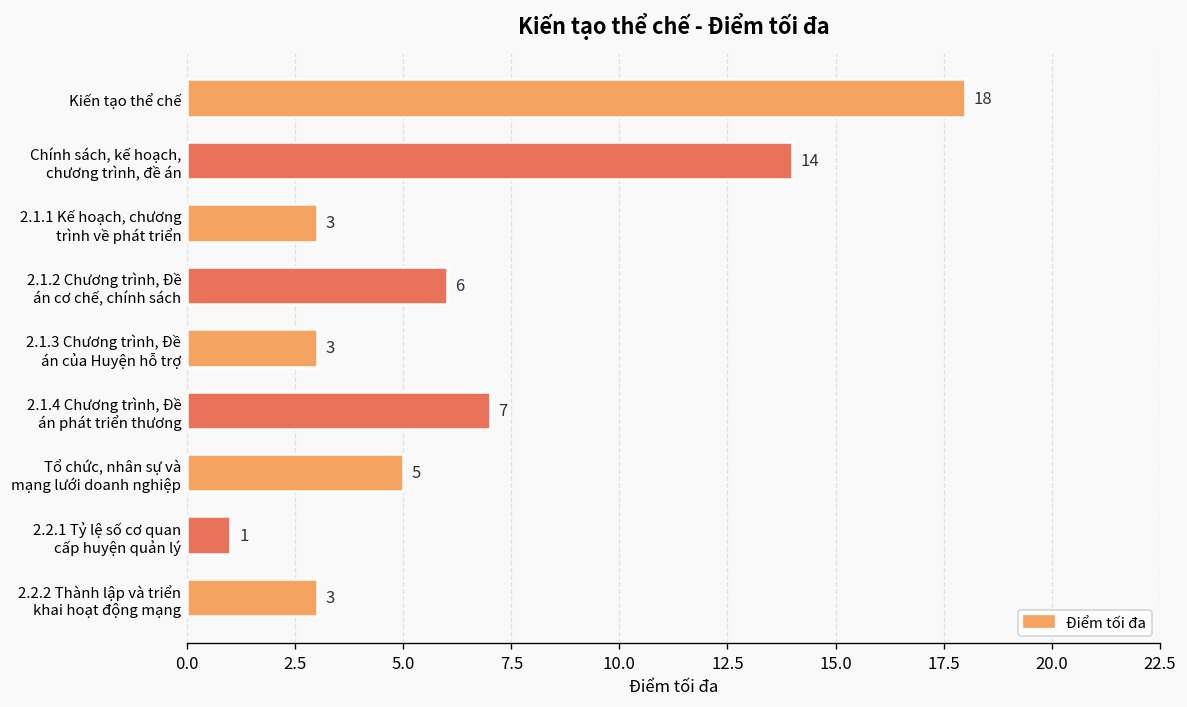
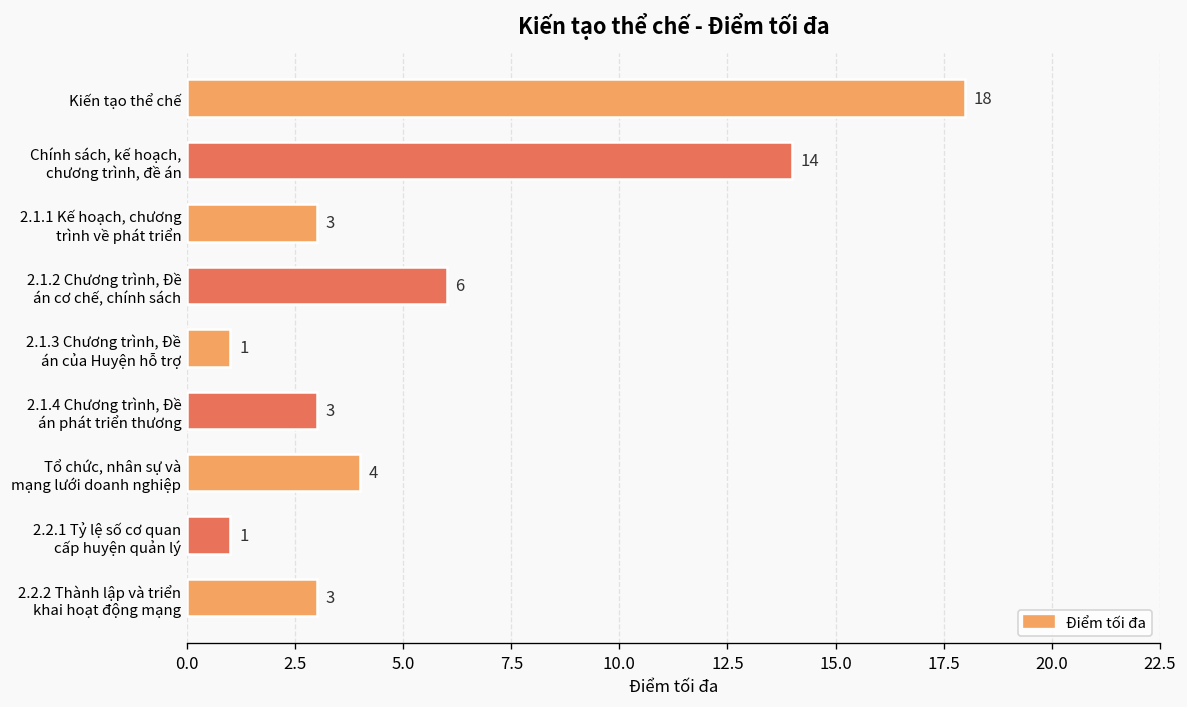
2.1.3 Chương trình, Đề án của Huyện hỗ trợ: 3 -> 1
2.1.4 Chương trình, Đề án phát triển thương: 7 -> 3
Tổ chức, nhân sự và mạng lưới doanh nghiệp: 5 -> 4
